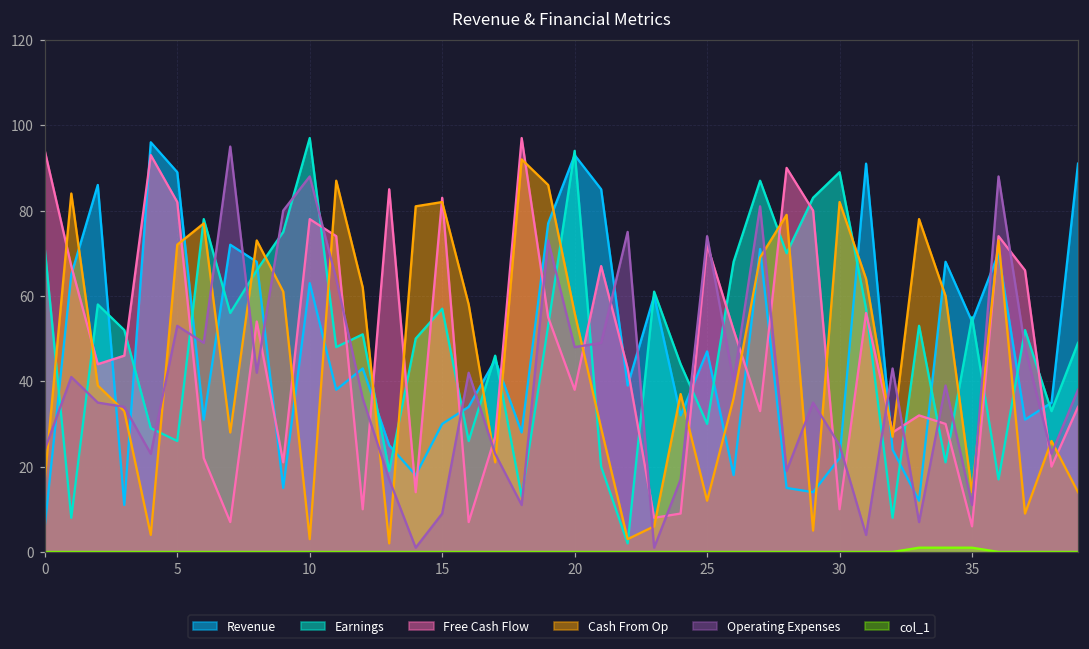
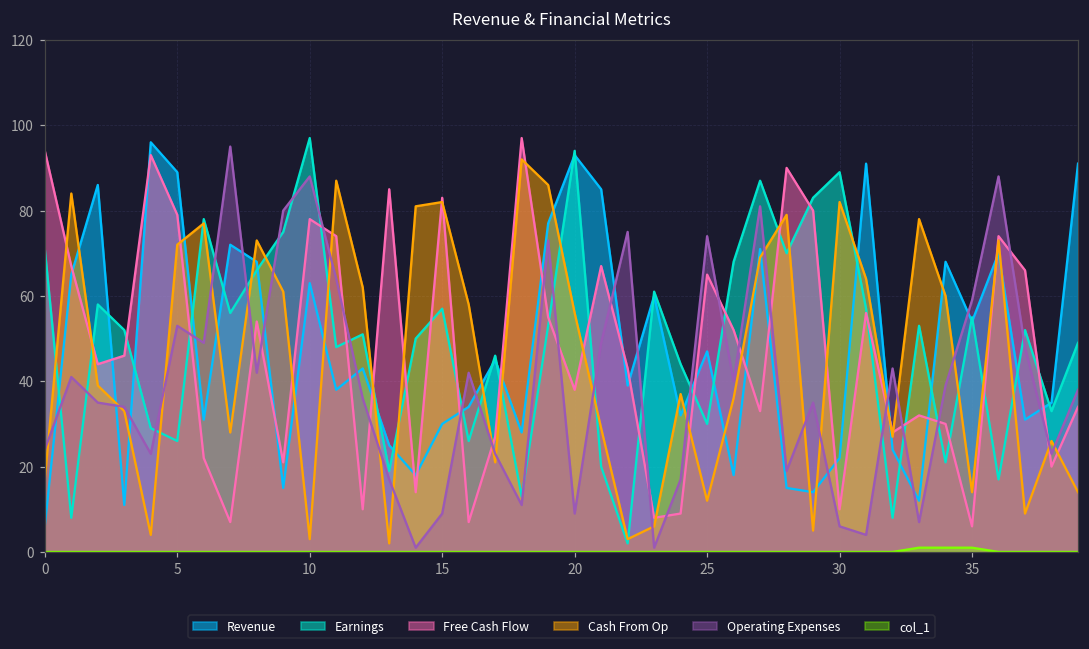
Free Cash Flow, 5: 82 -> 79
Operating Expenses, 20: 48 -> 9
Free Cash Flow, 25: 72 -> 65
Operating Expenses, 30: 25 -> 6
Operating Expenses, 35: 11 -> 59
